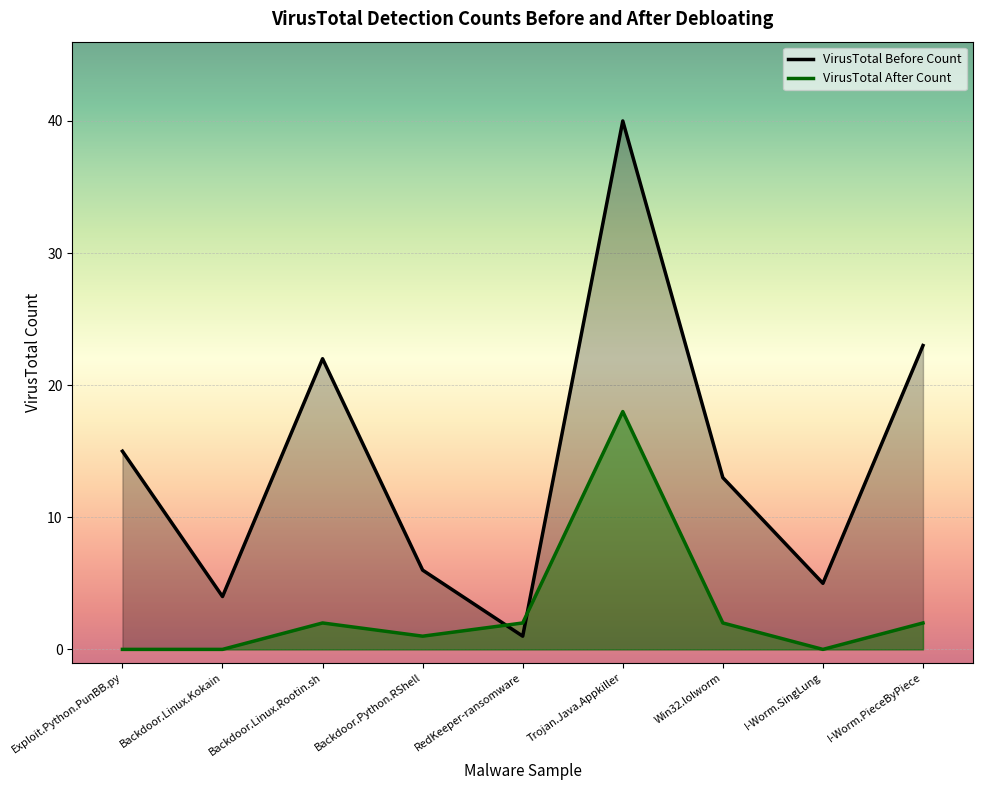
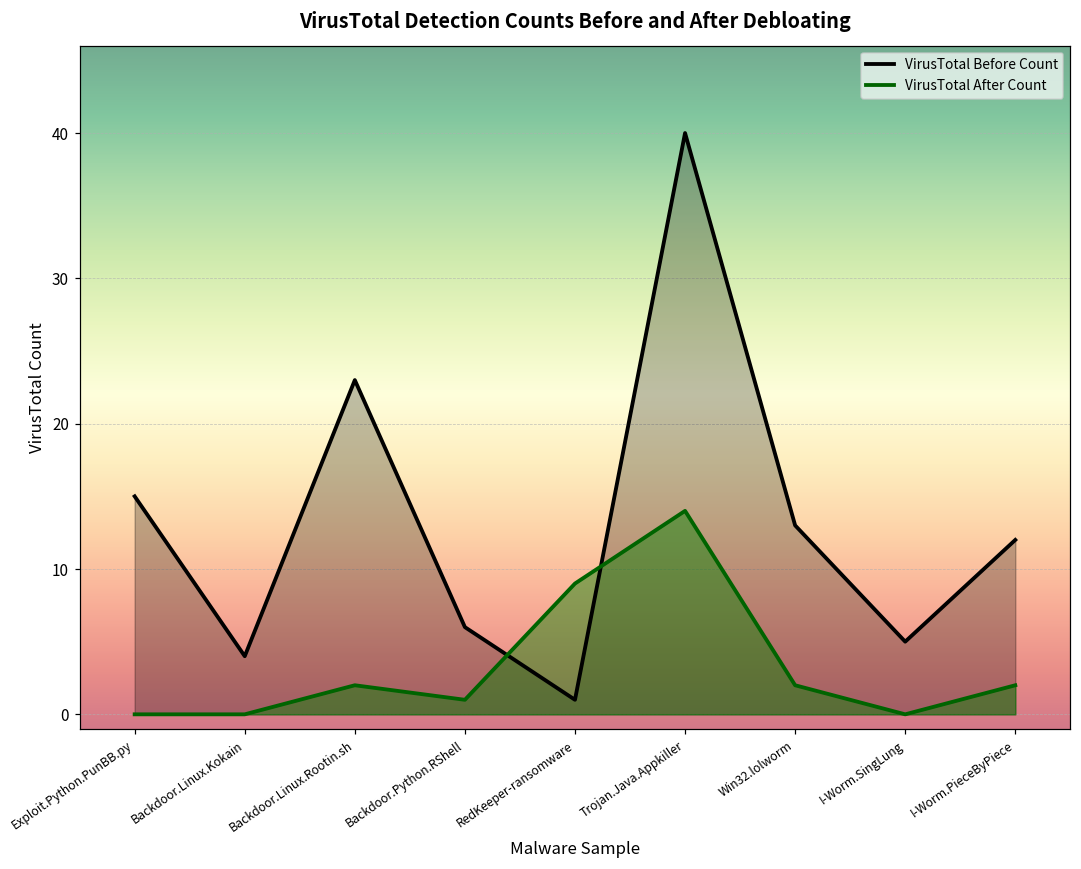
VirusTotal Before Count, Backdoor.Linux.Rootin.sh: 22 -> 23
VirusTotal After Count, RedKeeper-ransomware: 2 -> 9
VirusTotal After Count, Trojan.Java.Appkiller: 18 -> 14
VirusTotal Before Count, I-Worm.PieceByPiece: 23 -> 12
